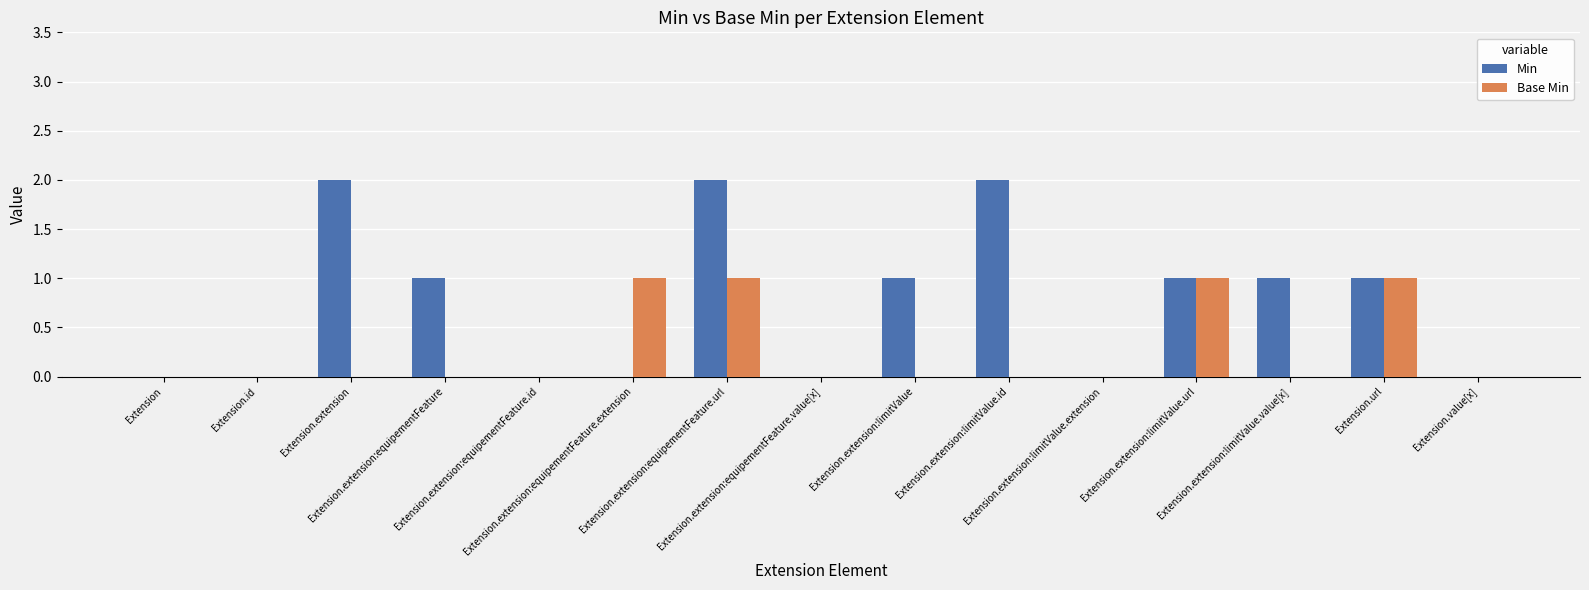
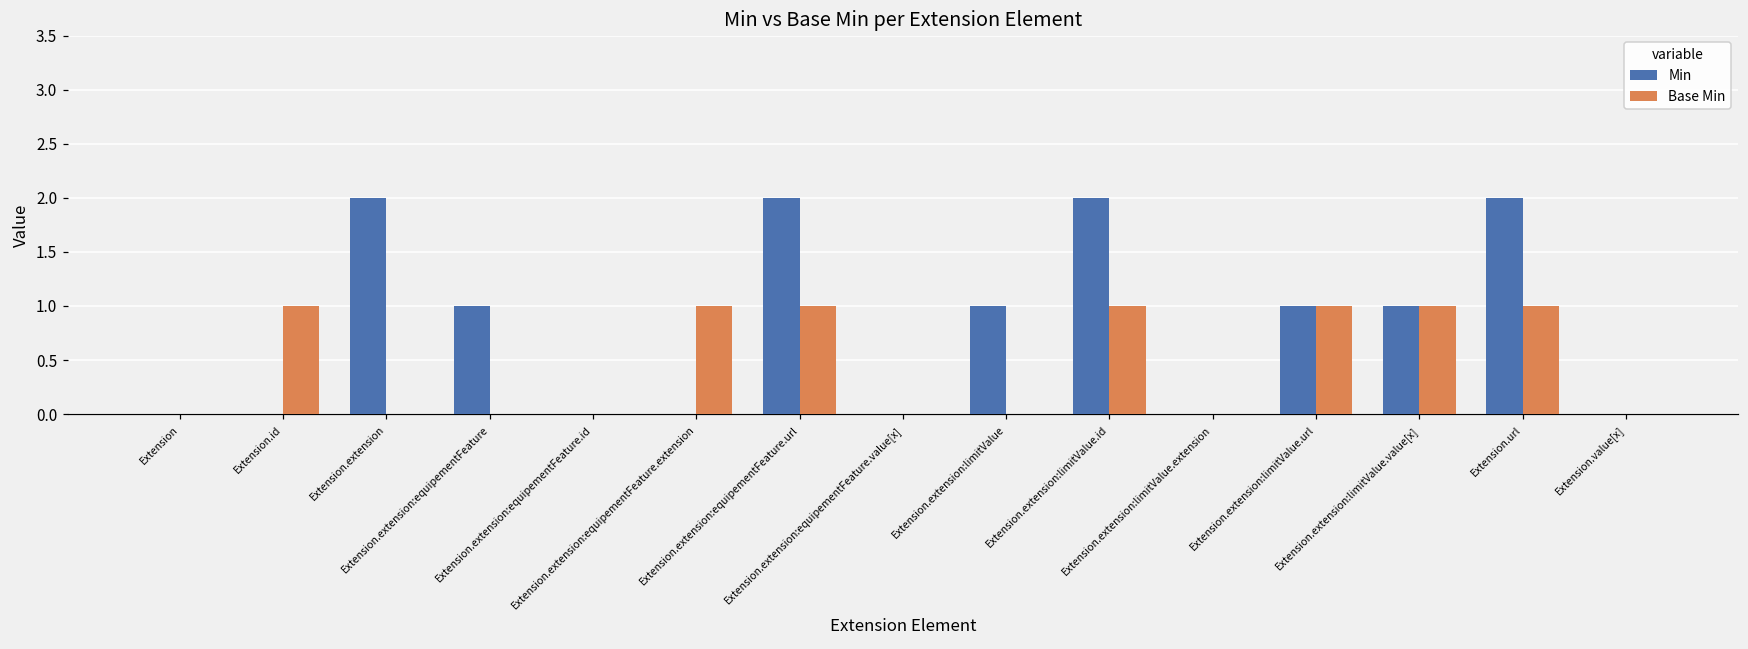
Base Min, Extension.id: 0 -> 1
Base Min, Extension.extension:limitValue.id: 0 -> 1
Base Min, Extension.extension:limitValue.value[x]: 0 -> 1
Min, Extension.url: 1 -> 2
